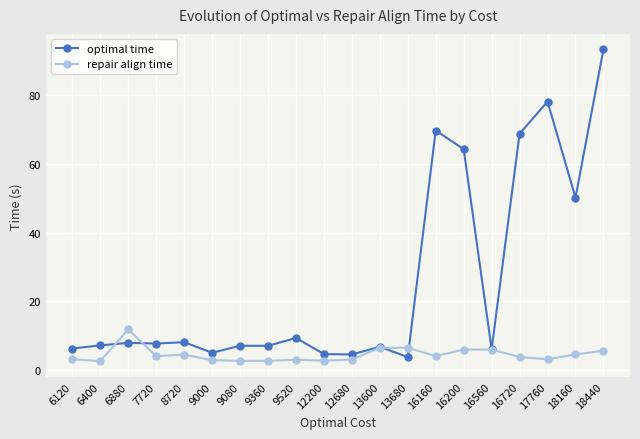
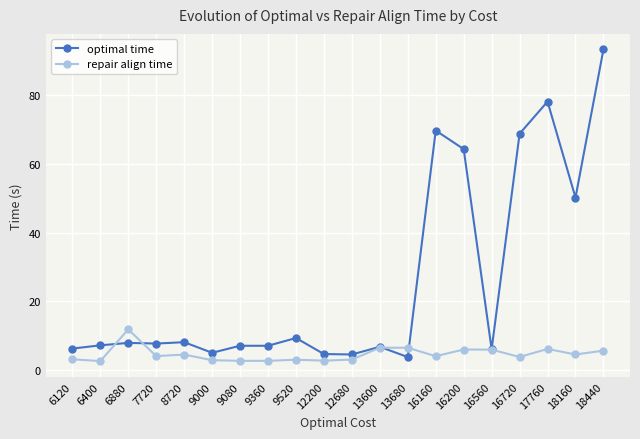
repair align time, 17760: 3 -> 6
